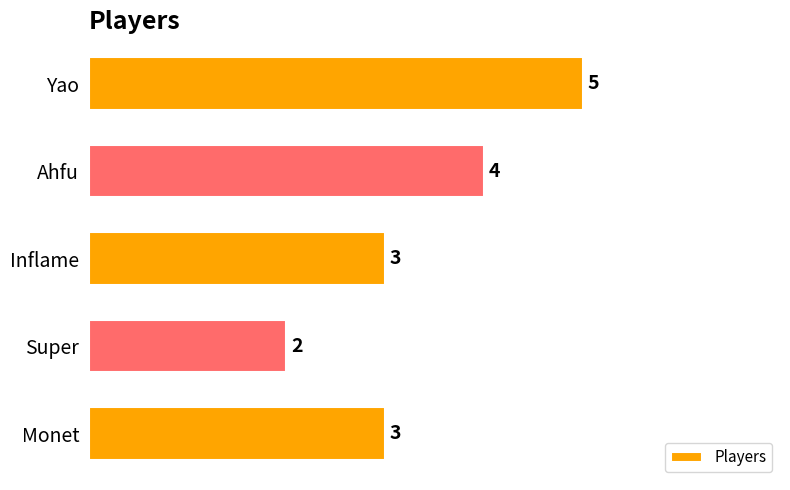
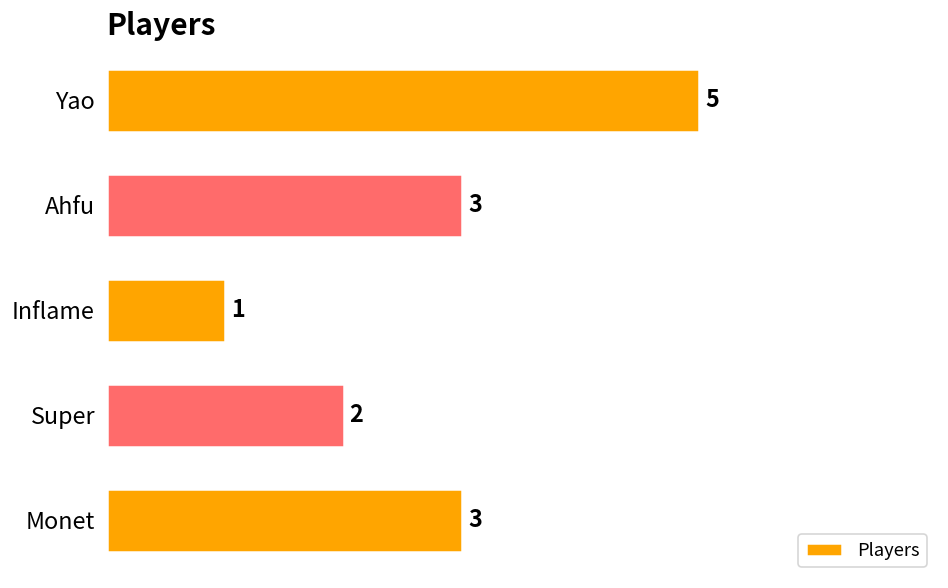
Ahfu: 4 -> 3
Inflame: 3 -> 1
